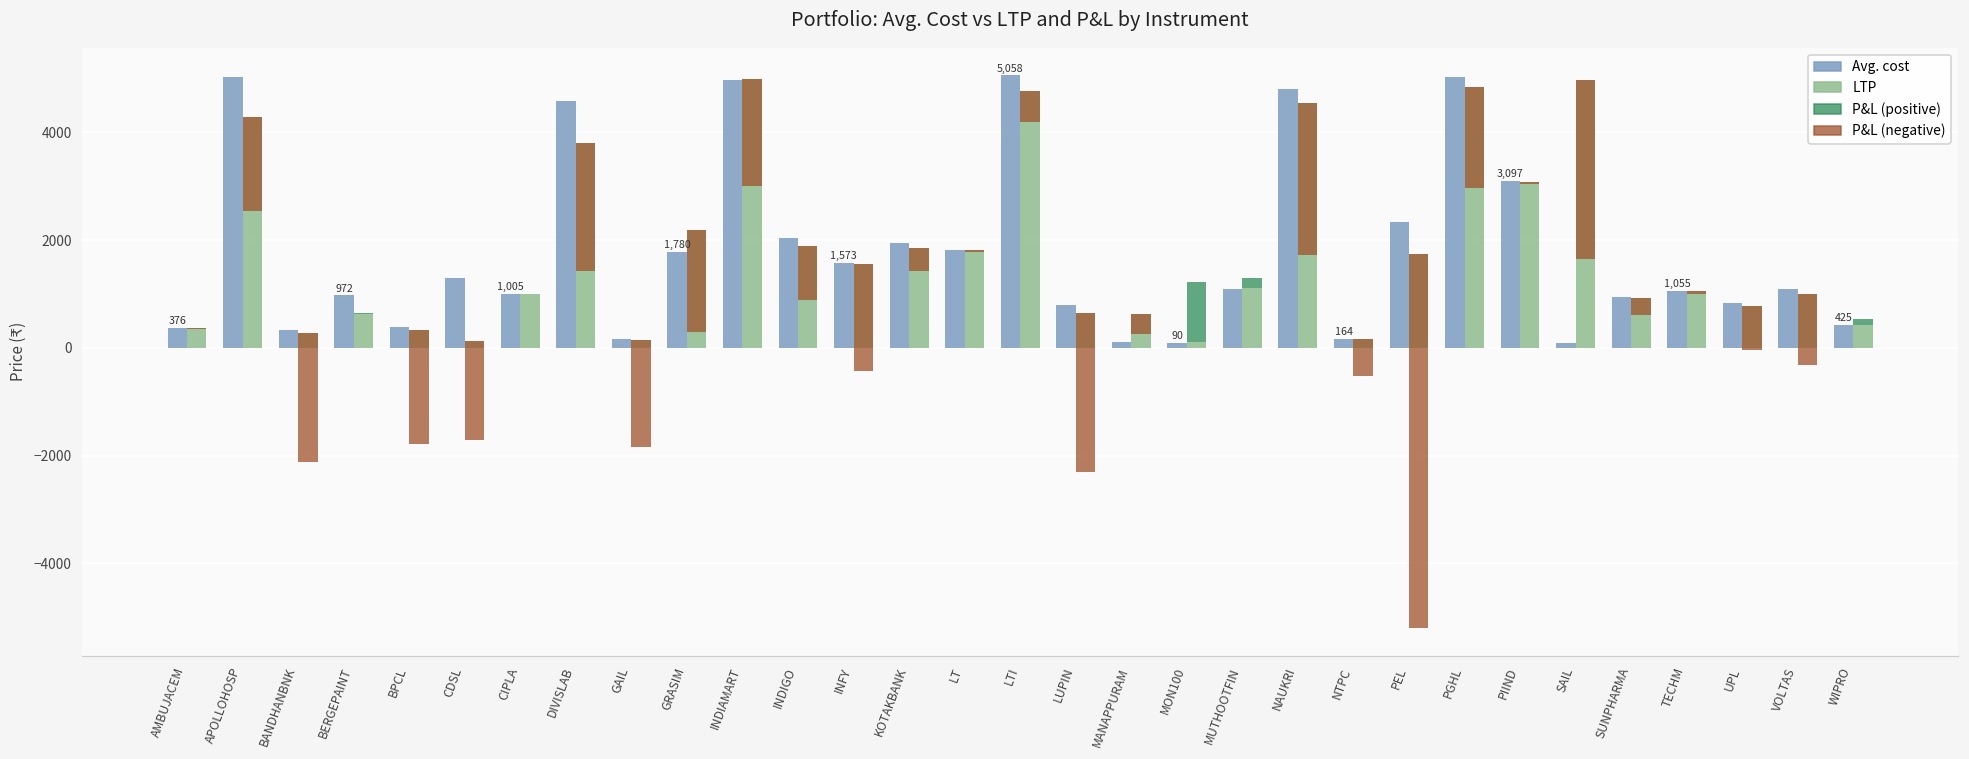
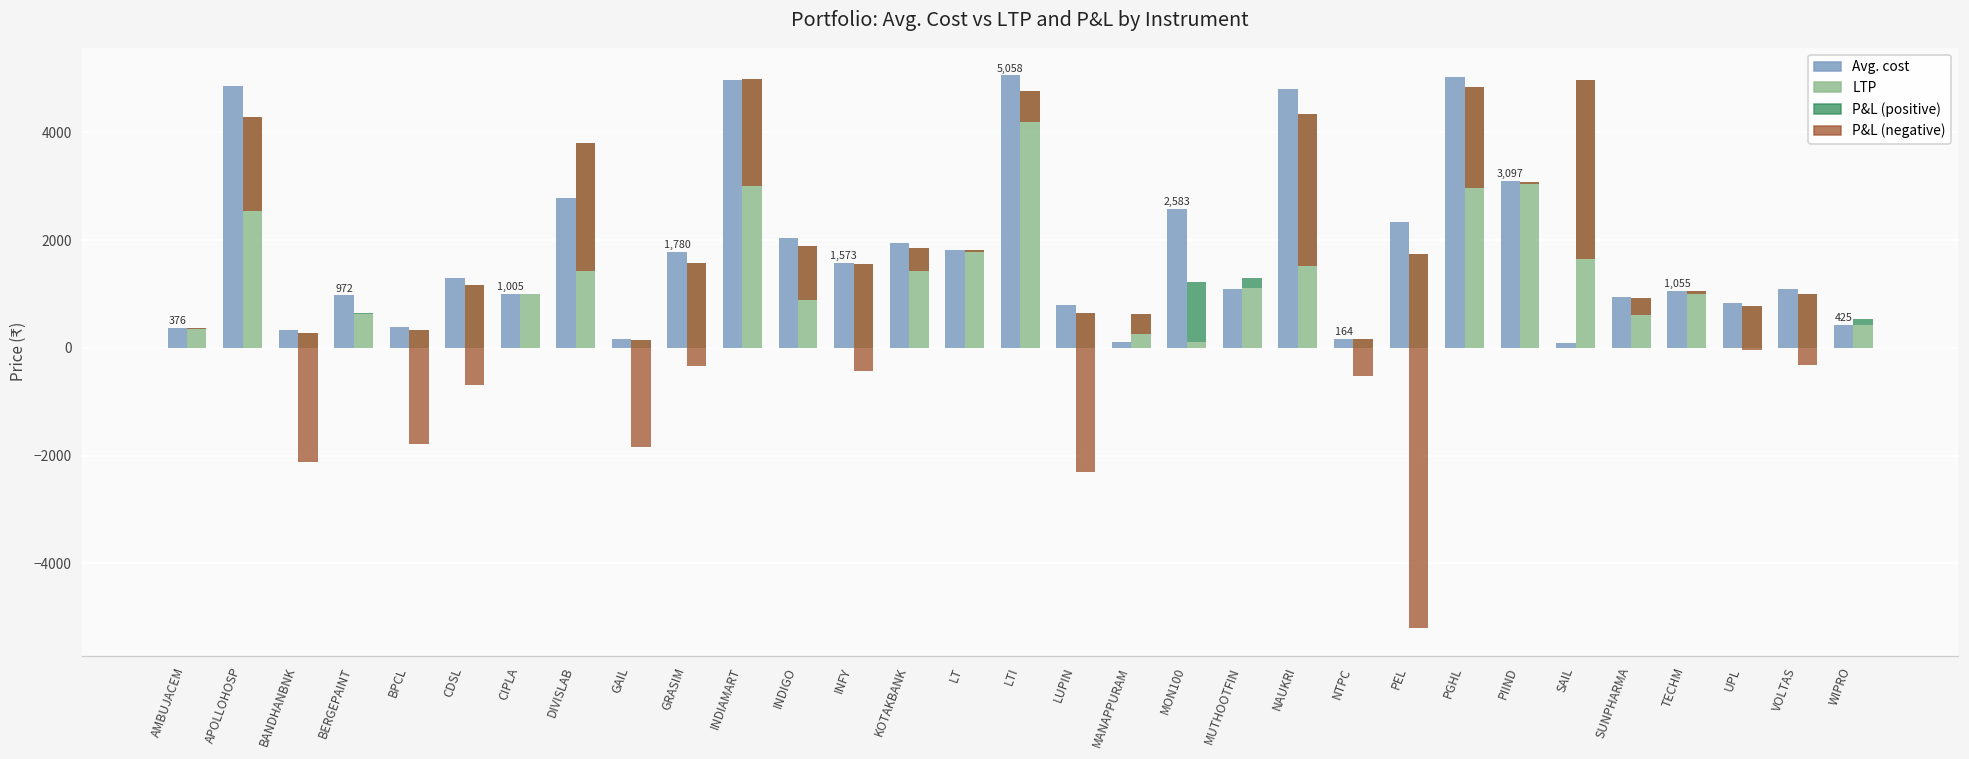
Avg. cost, APOLLOHOSP: 5000 -> 4900
LTP, CDSL: 100 -> 1200
Avg. cost, DIVISLAB: 4600 -> 2800
LTP, GRASIM: 2200 -> 1600
Avg. cost, MON100: 90 -> 2,583
LTP, NAUKRI: 4500 -> 4300
